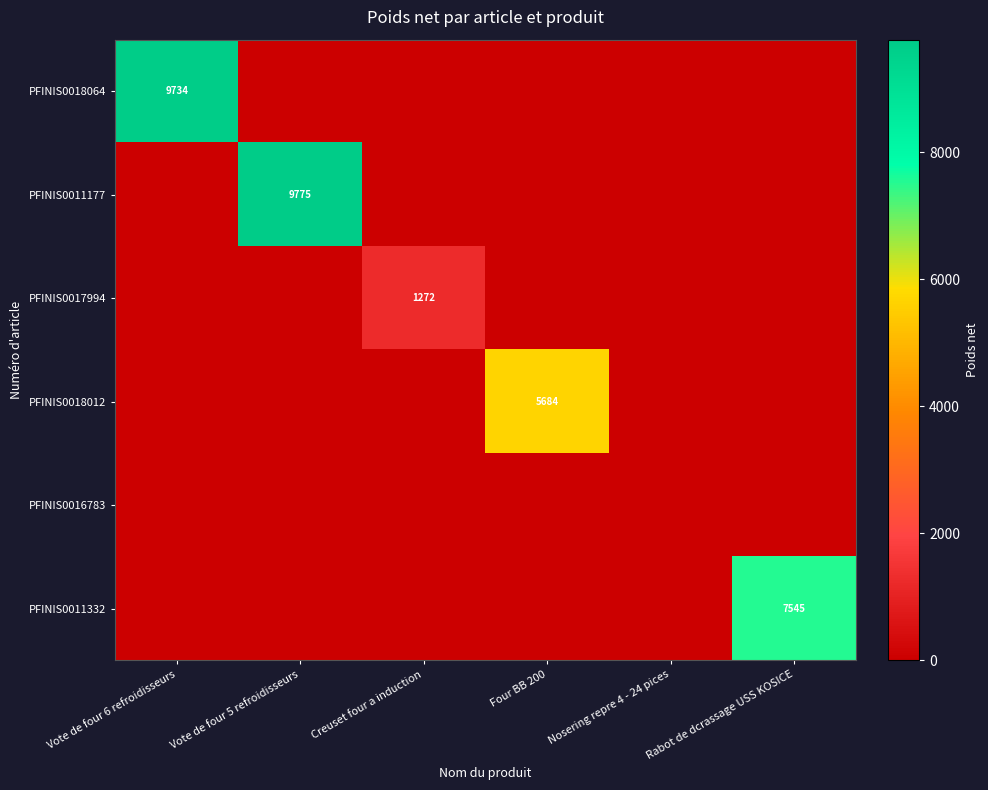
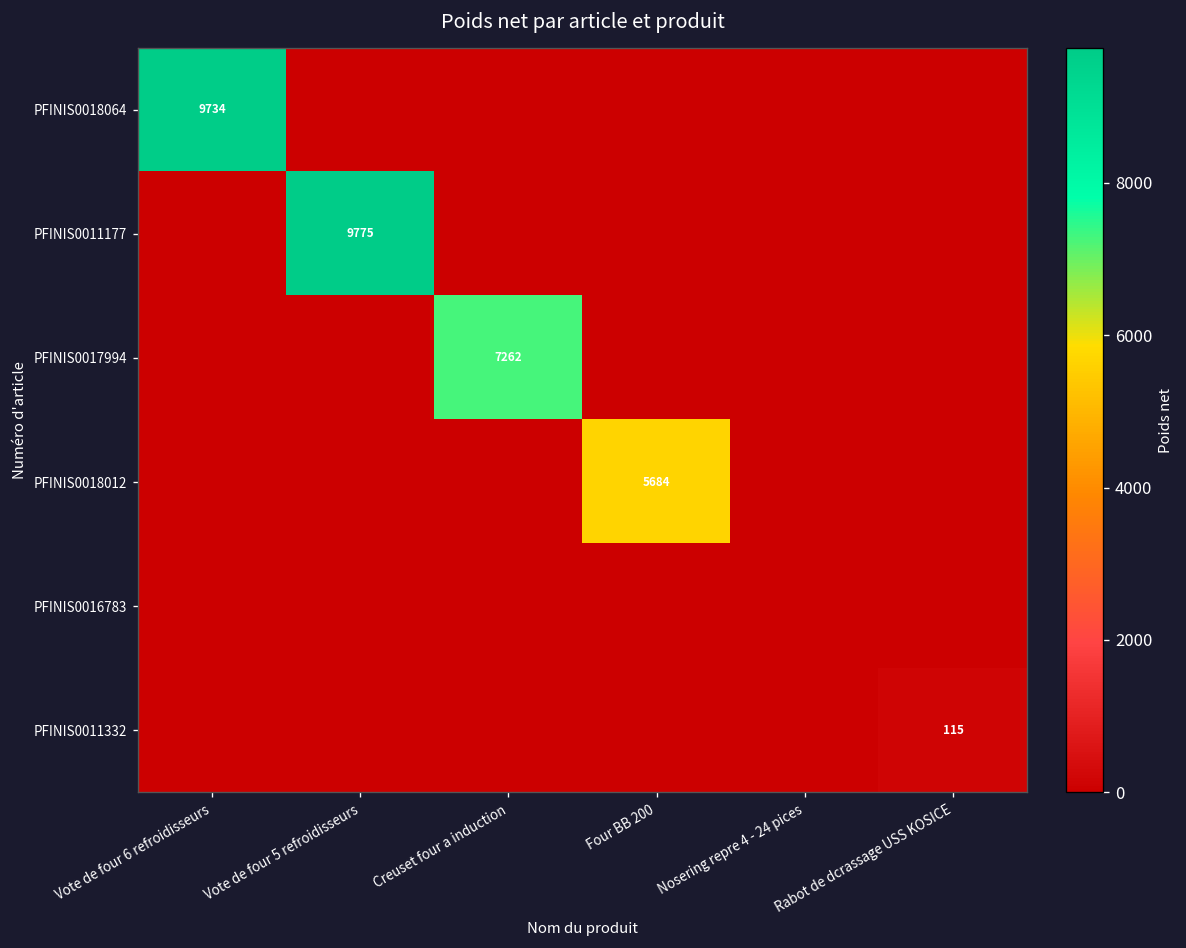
PFINIS0017994, Creuset four a induction: 1272 -> 7262
PFINIS0011332, Rabot de dcrassage USS KOSICE: 7545 -> 115
